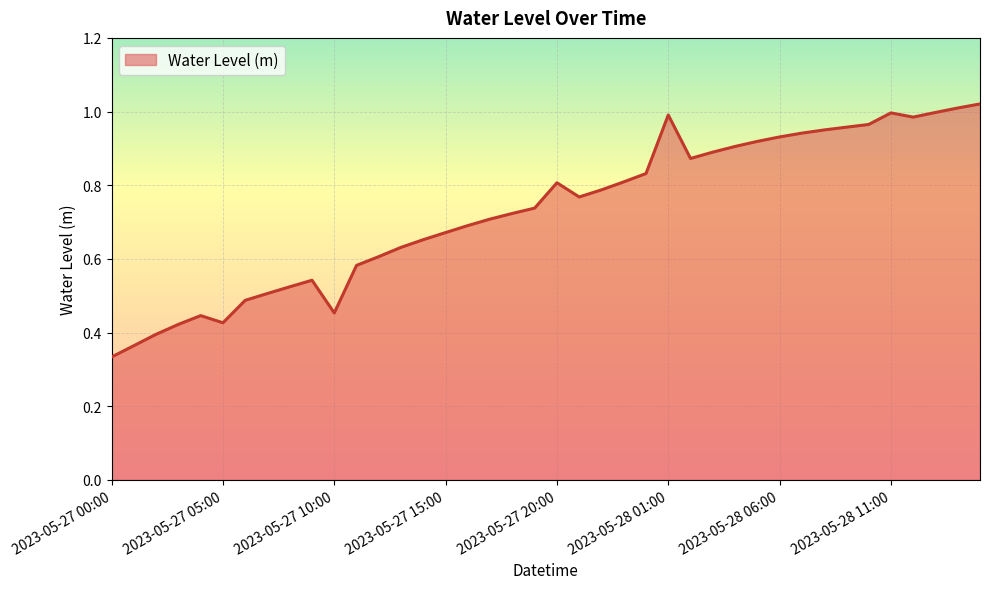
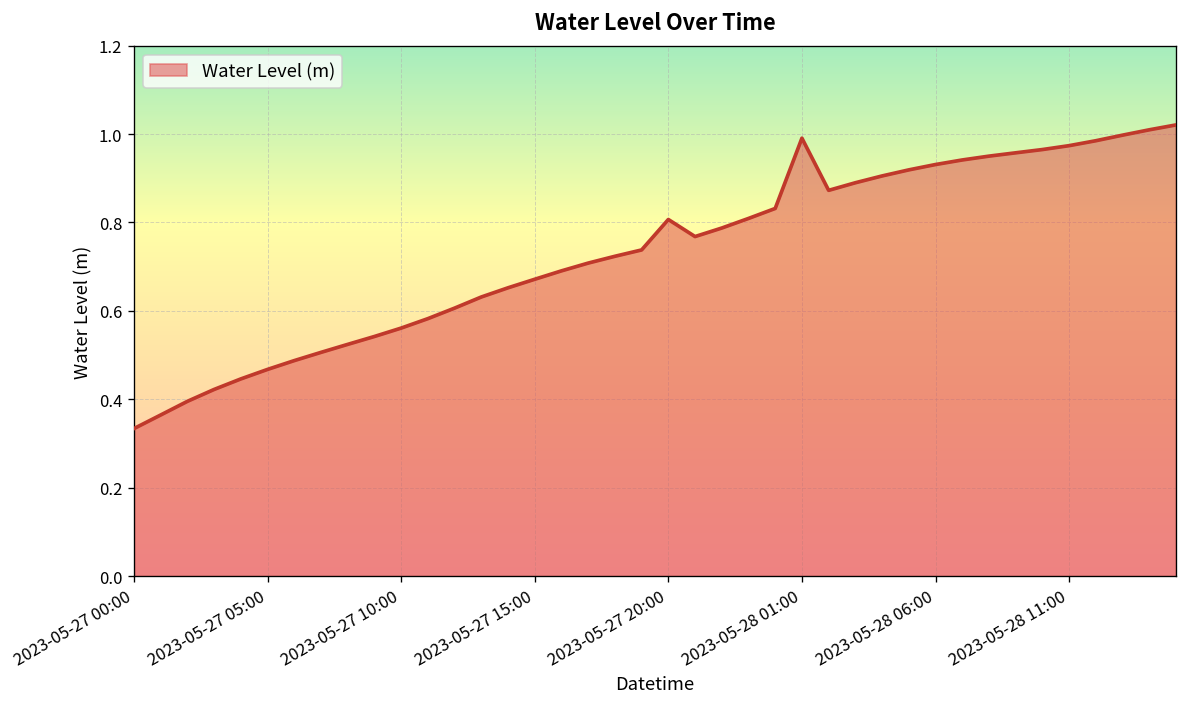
2023-05-27 05:00: 0.43 -> 0.47
2023-05-27 10:00: 0.45 -> 0.56
2023-05-28 11:00: 1.00 -> 0.97
